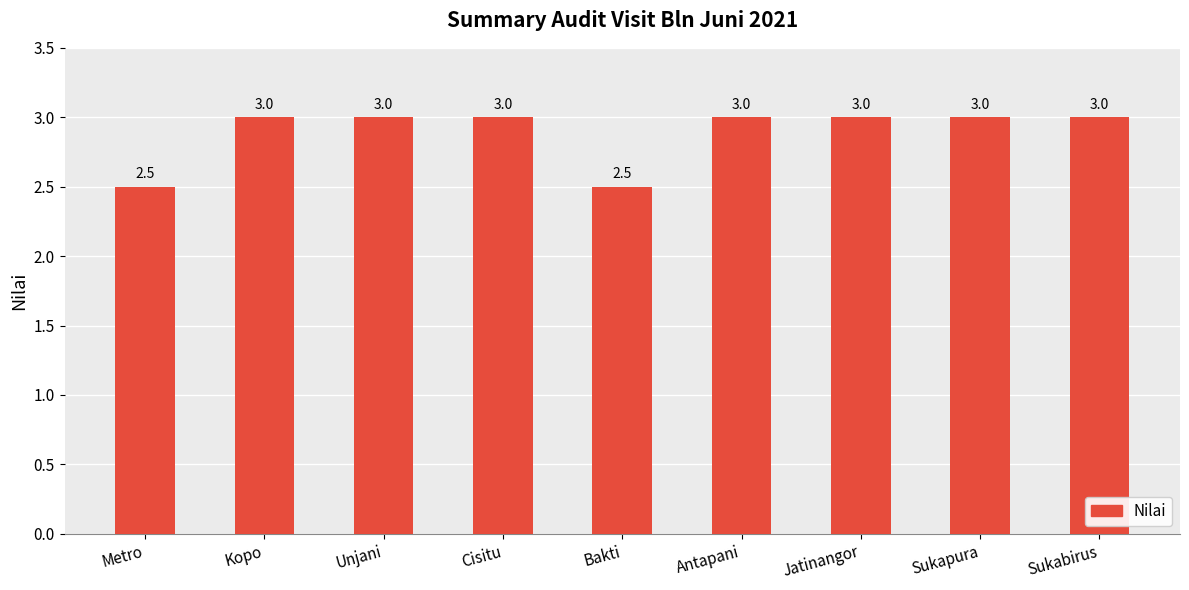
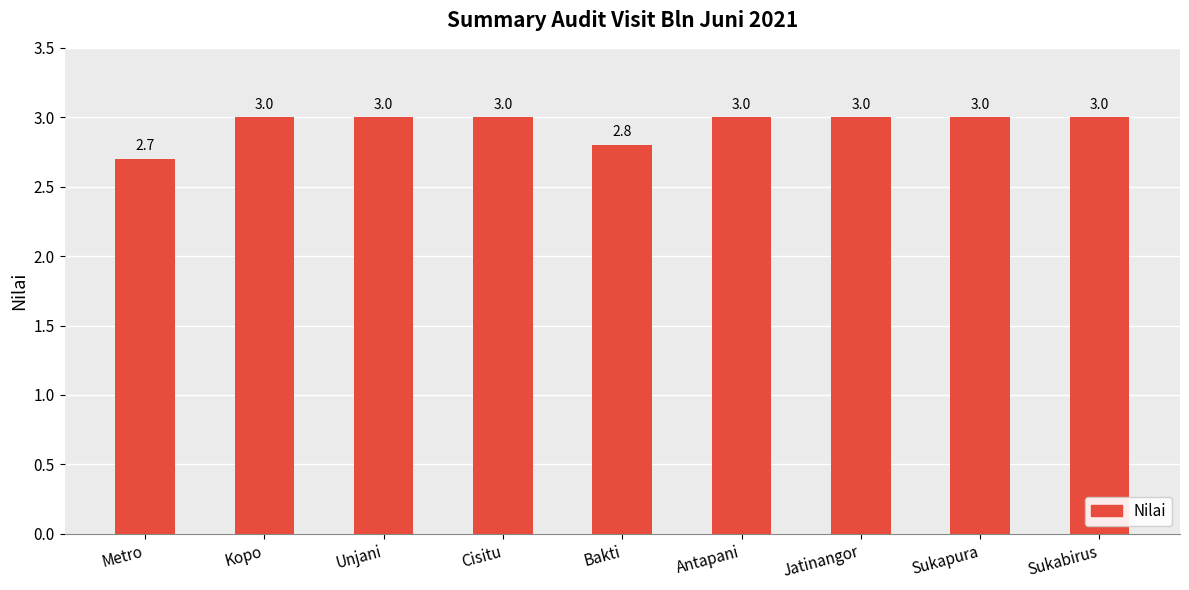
Metro: 2.5 -> 2.7
Bakti: 2.5 -> 2.8
